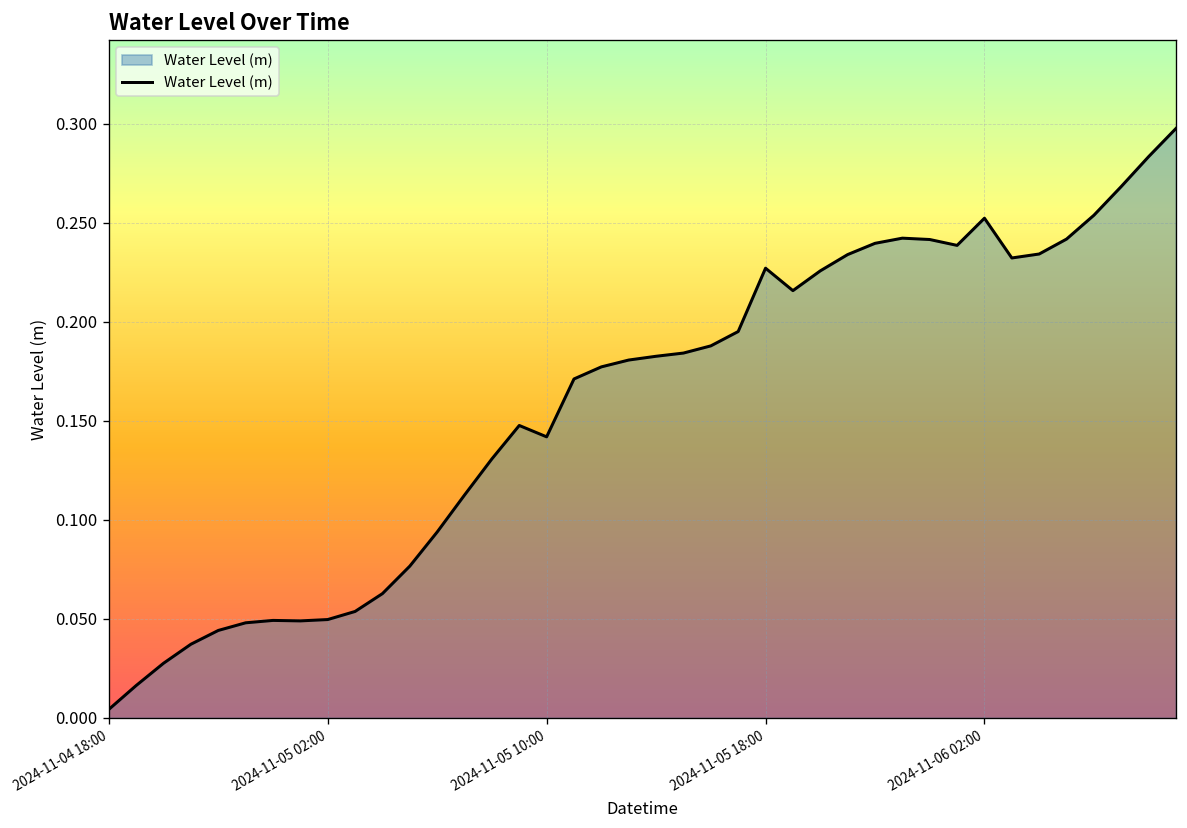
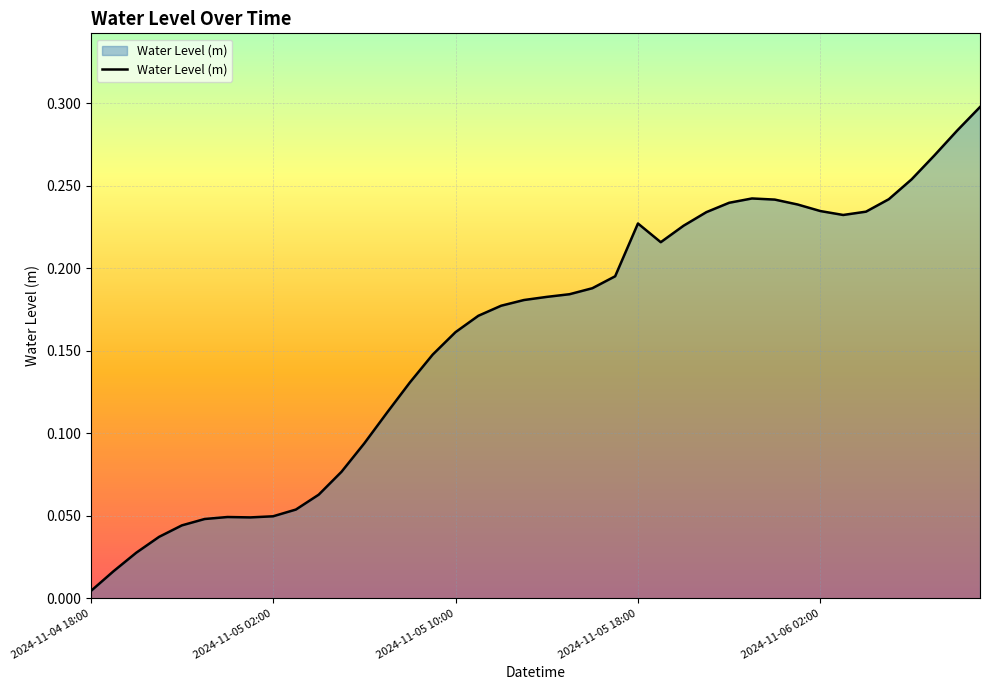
2024-11-05 10:00: 0.142 -> 0.161
2024-11-06 02:00: 0.252 -> 0.235
